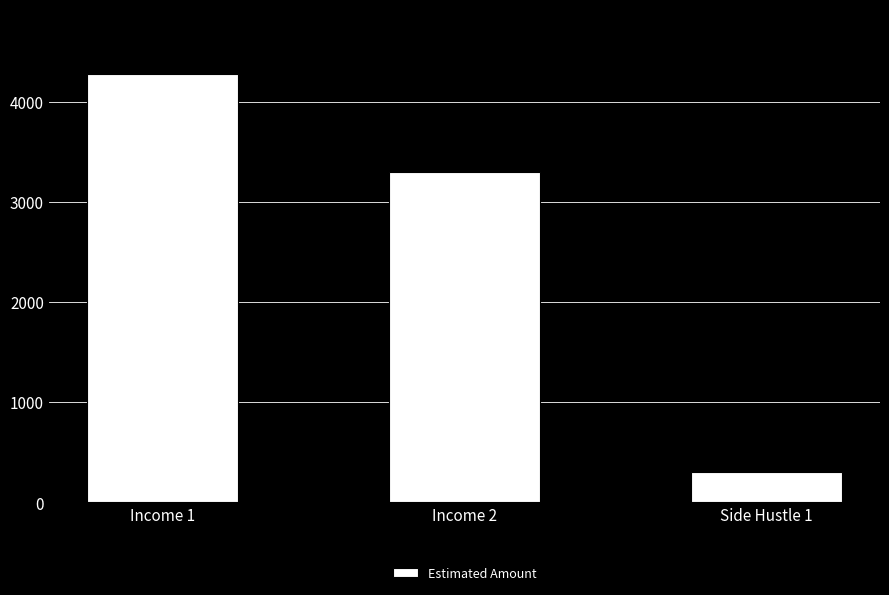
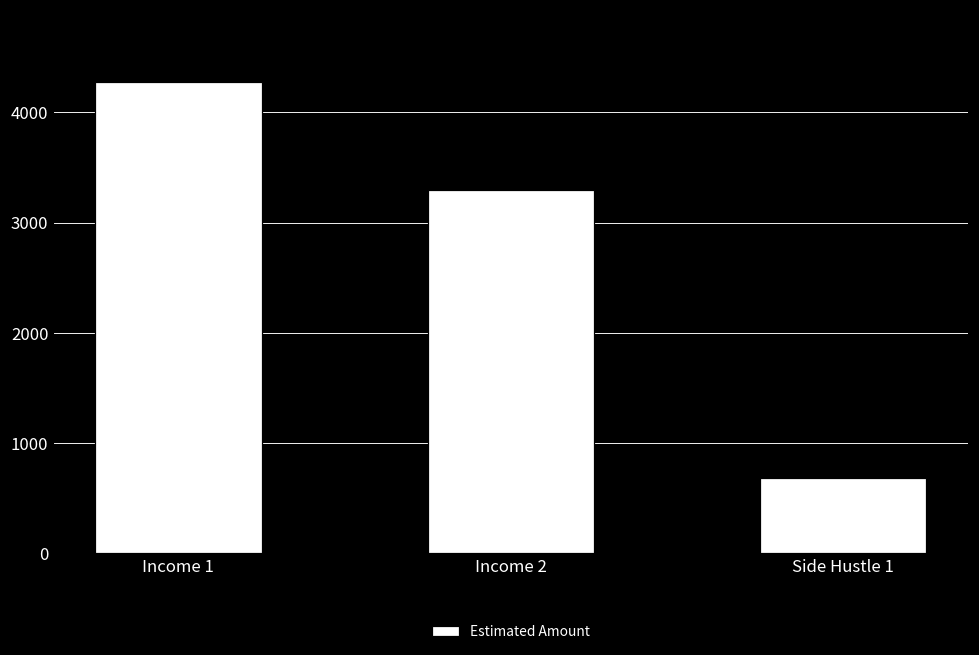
Side Hustle 1: 300 -> 680
